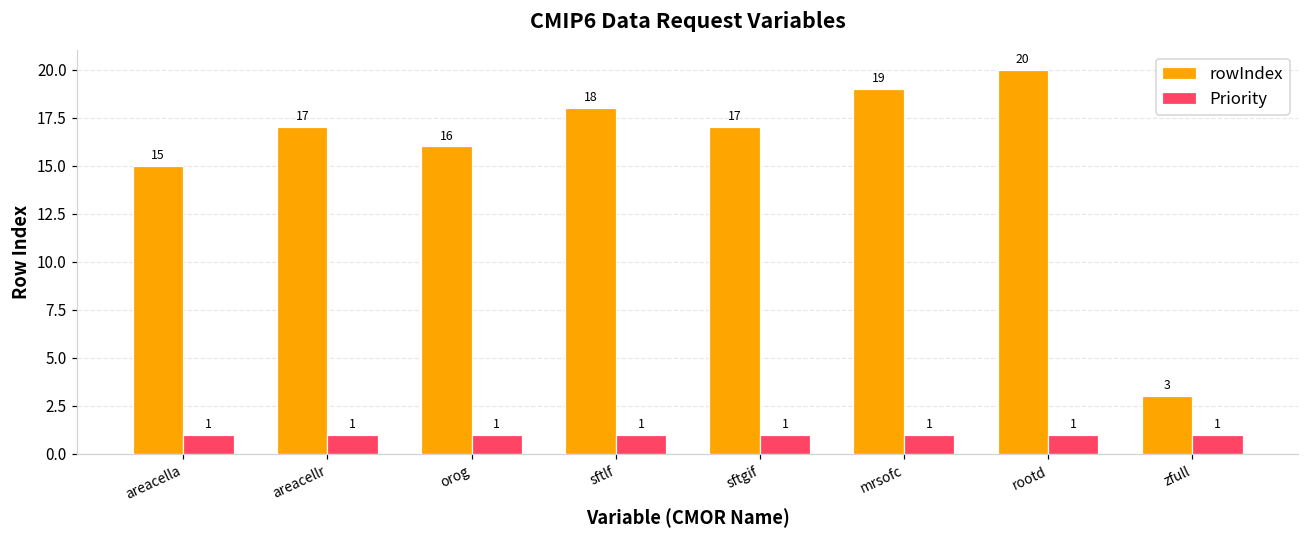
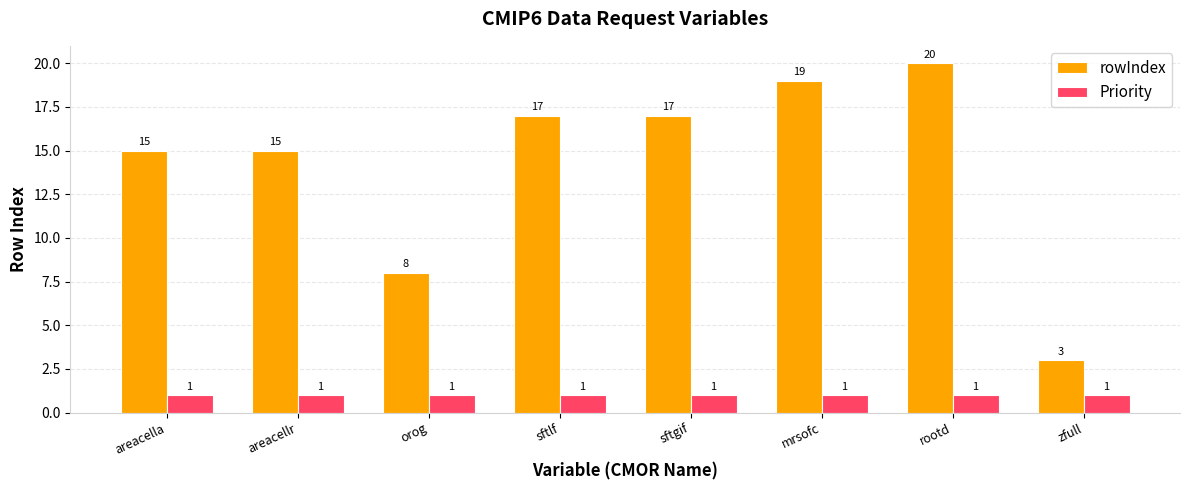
rowIndex, areacellr: 17 -> 15
rowIndex, orog: 16 -> 8
rowIndex, sftlf: 18 -> 17
